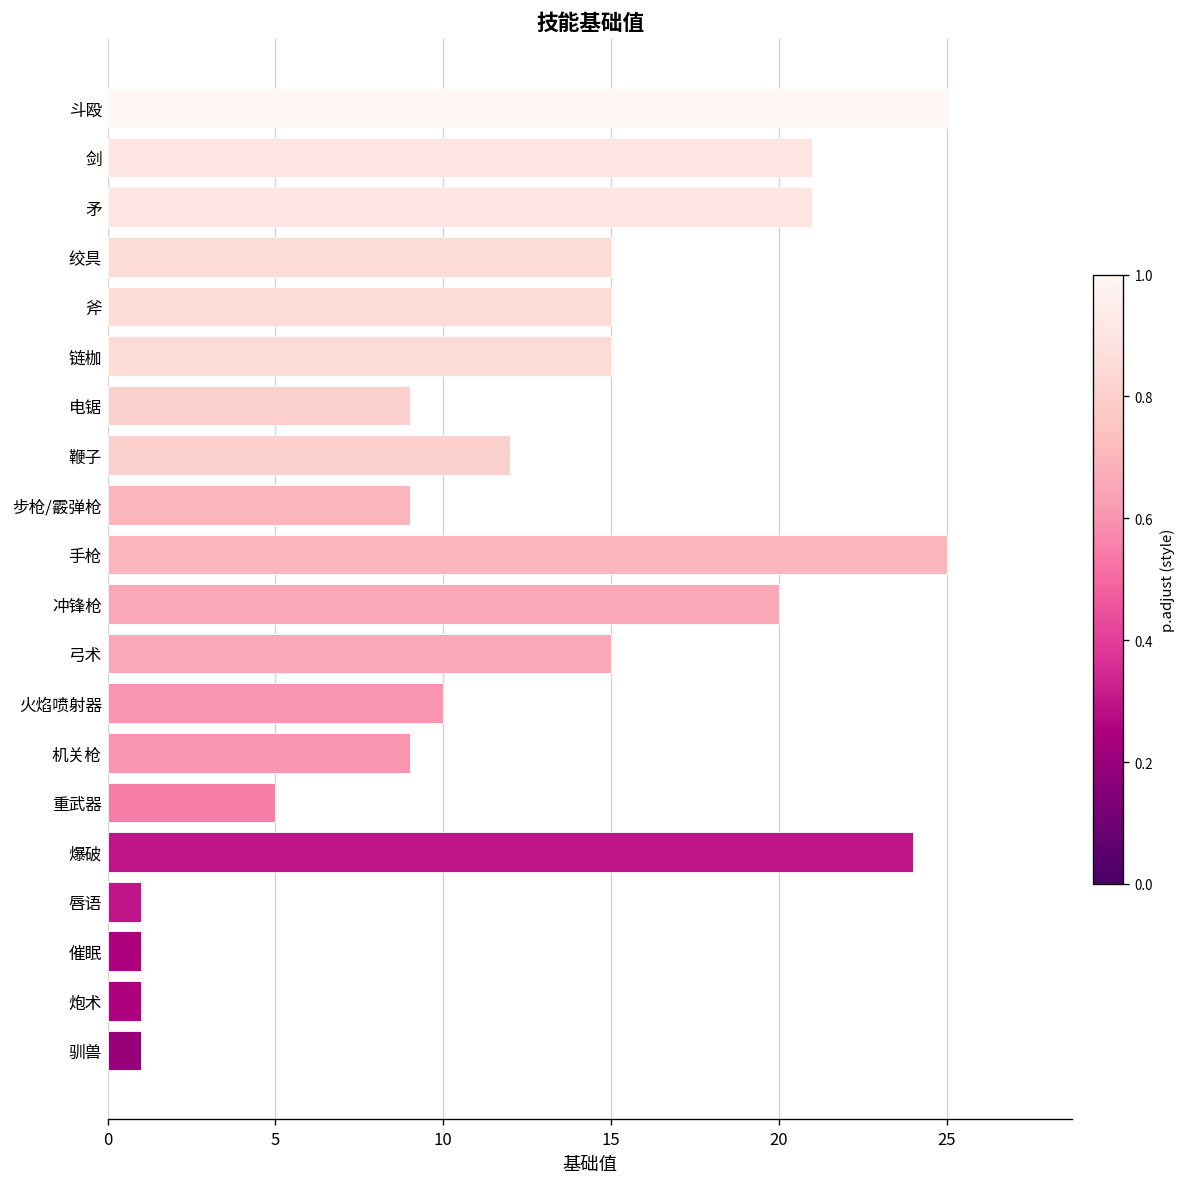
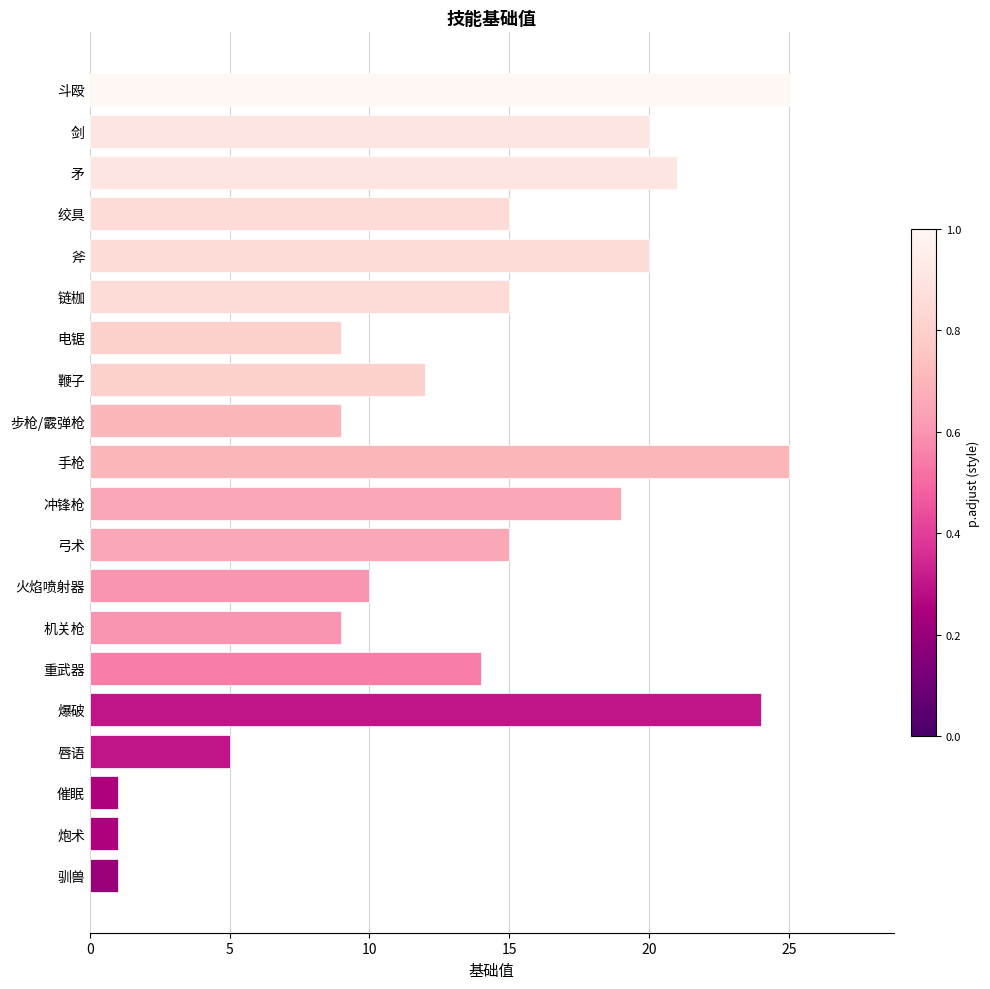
剑: 21 -> 20
斧: 15 -> 20
冲锋枪: 20 -> 19
重武器: 5 -> 14
唇语: 1 -> 5
